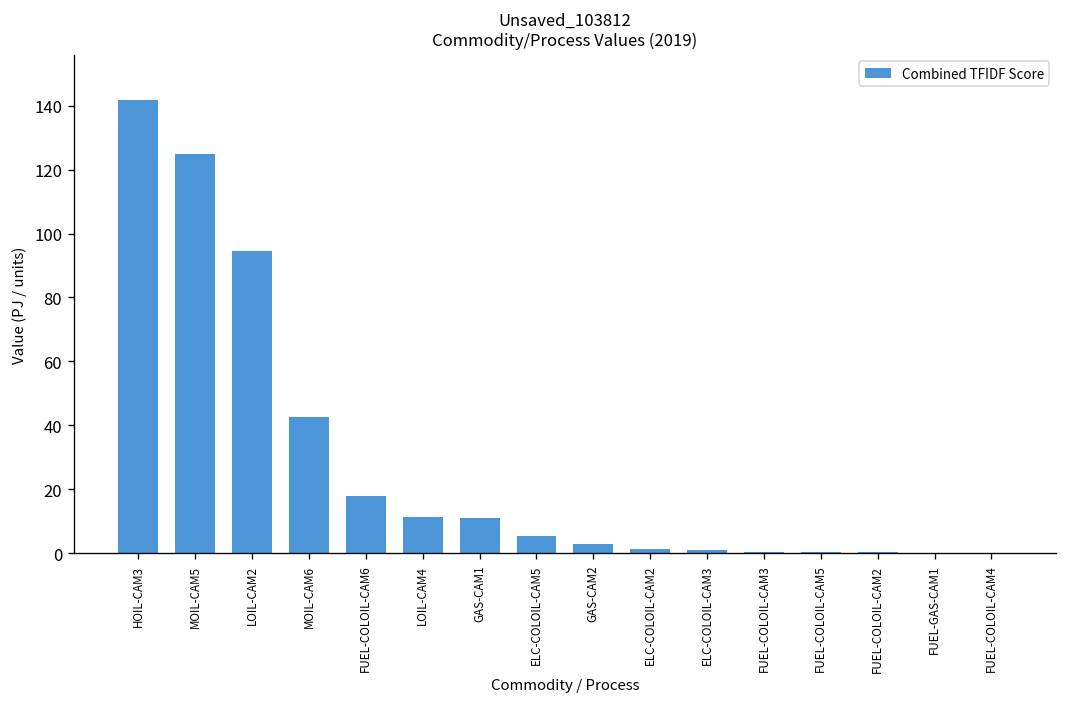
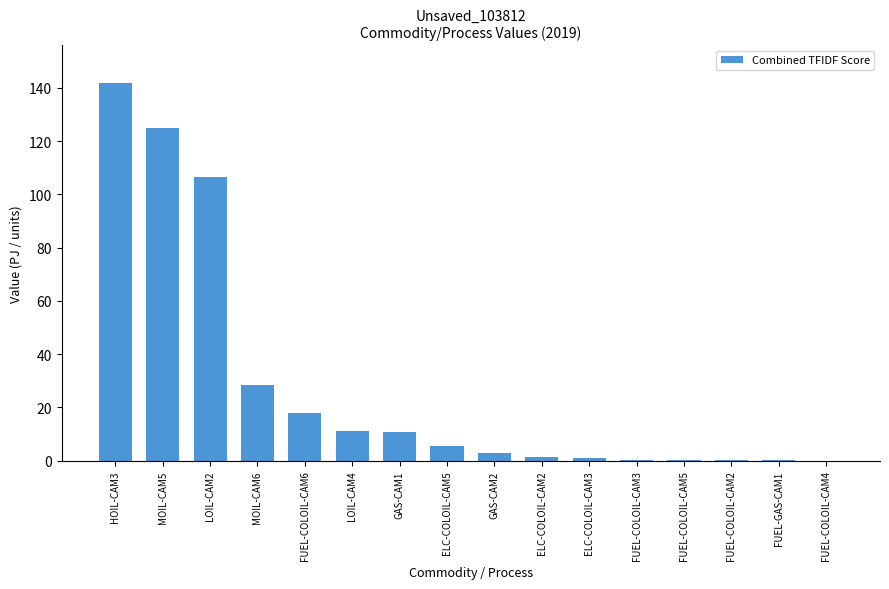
LOIL-CAM2: 95 -> 107
MOIL-CAM6: 42 -> 29
